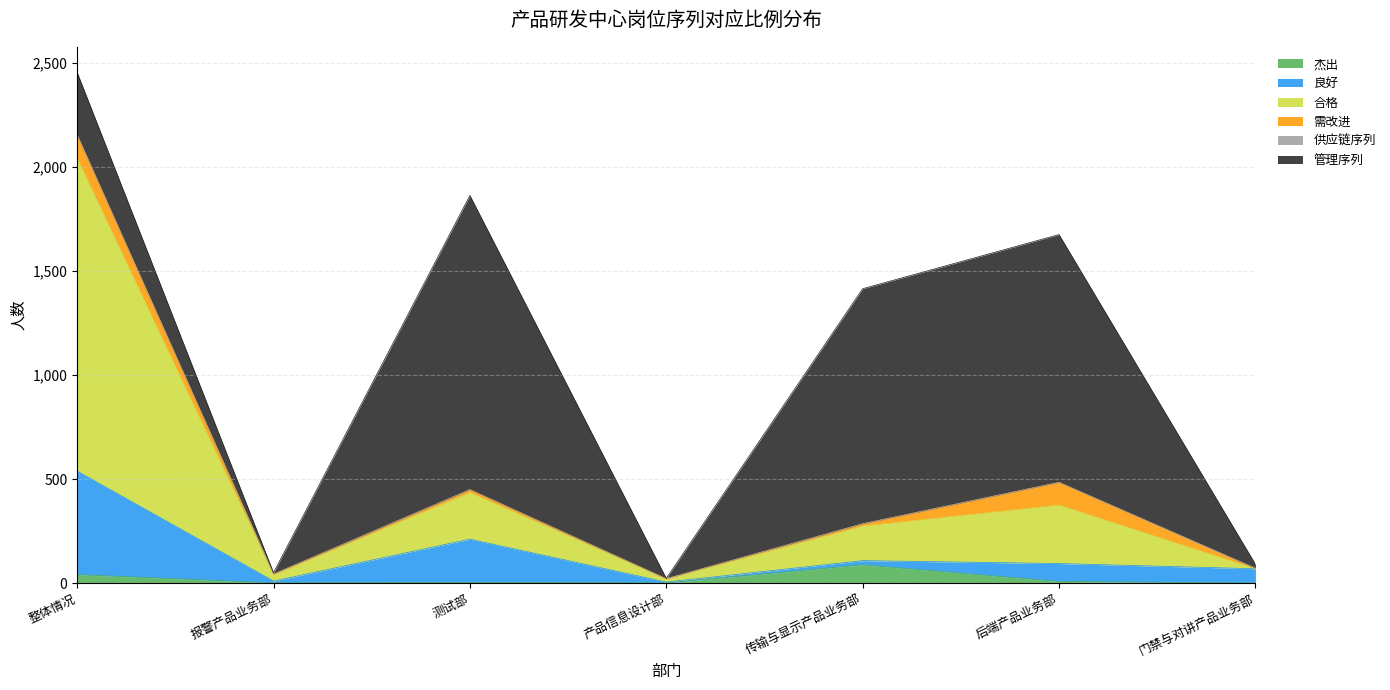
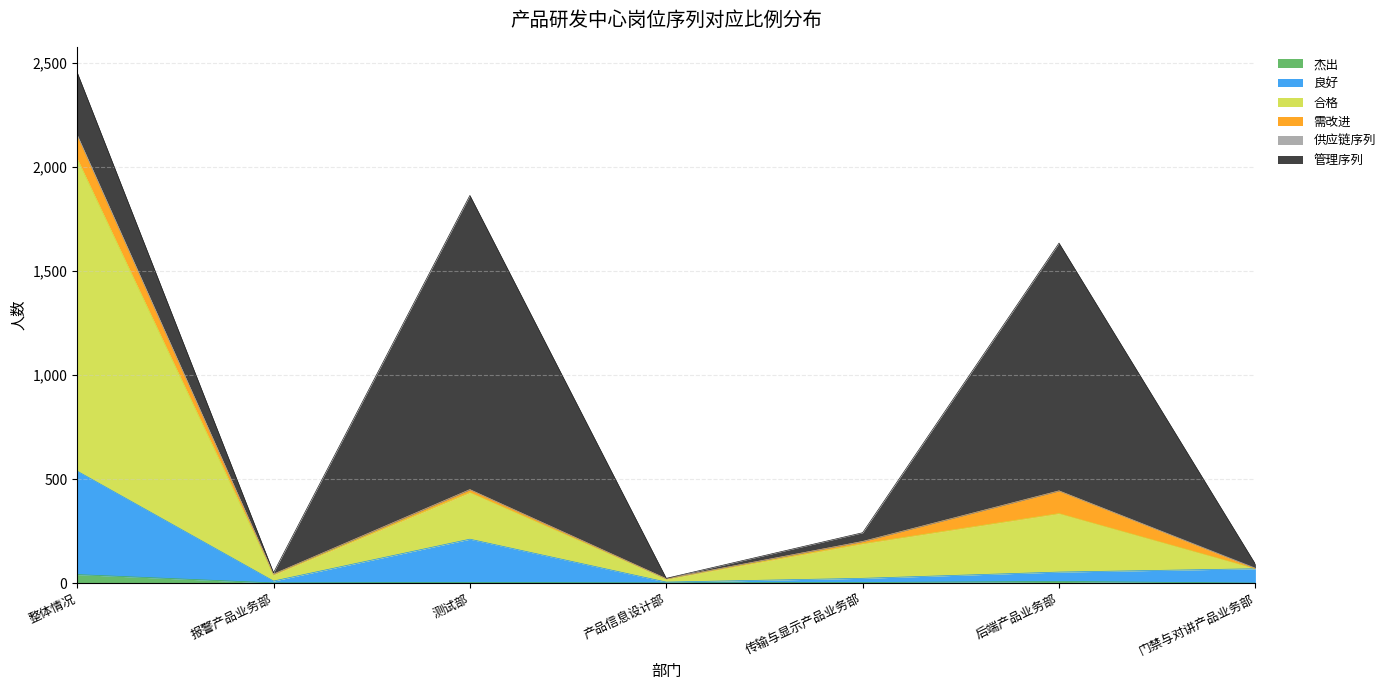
杰出, 传输与显示产品业务部: 90 -> 0
管理序列, 传输与显示产品业务部: 1,130 -> 40
良好, 后端产品业务部: 90 -> 50
